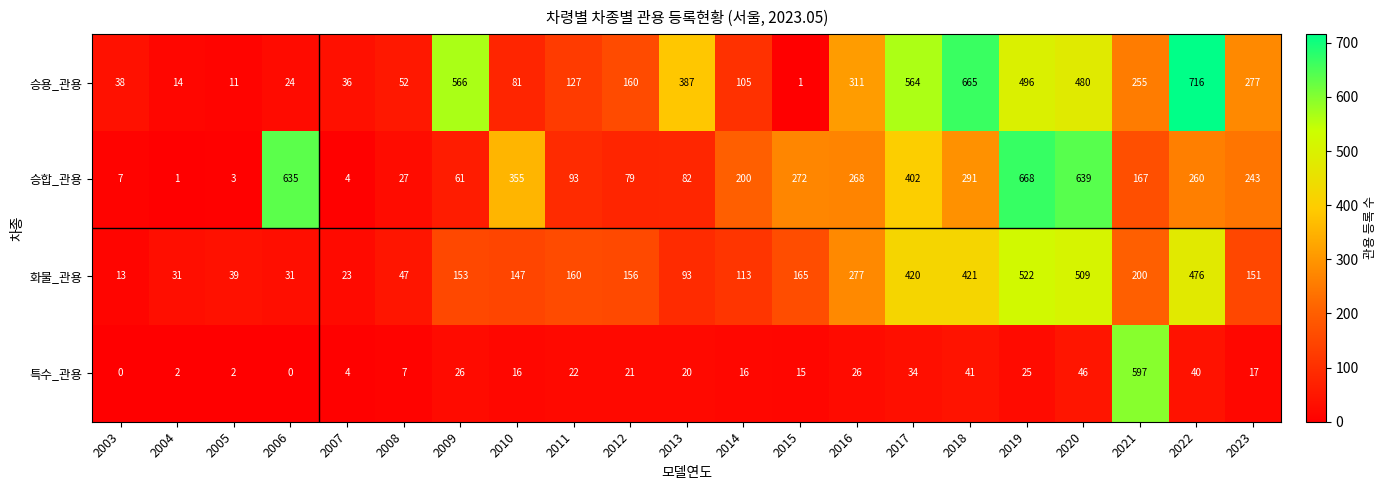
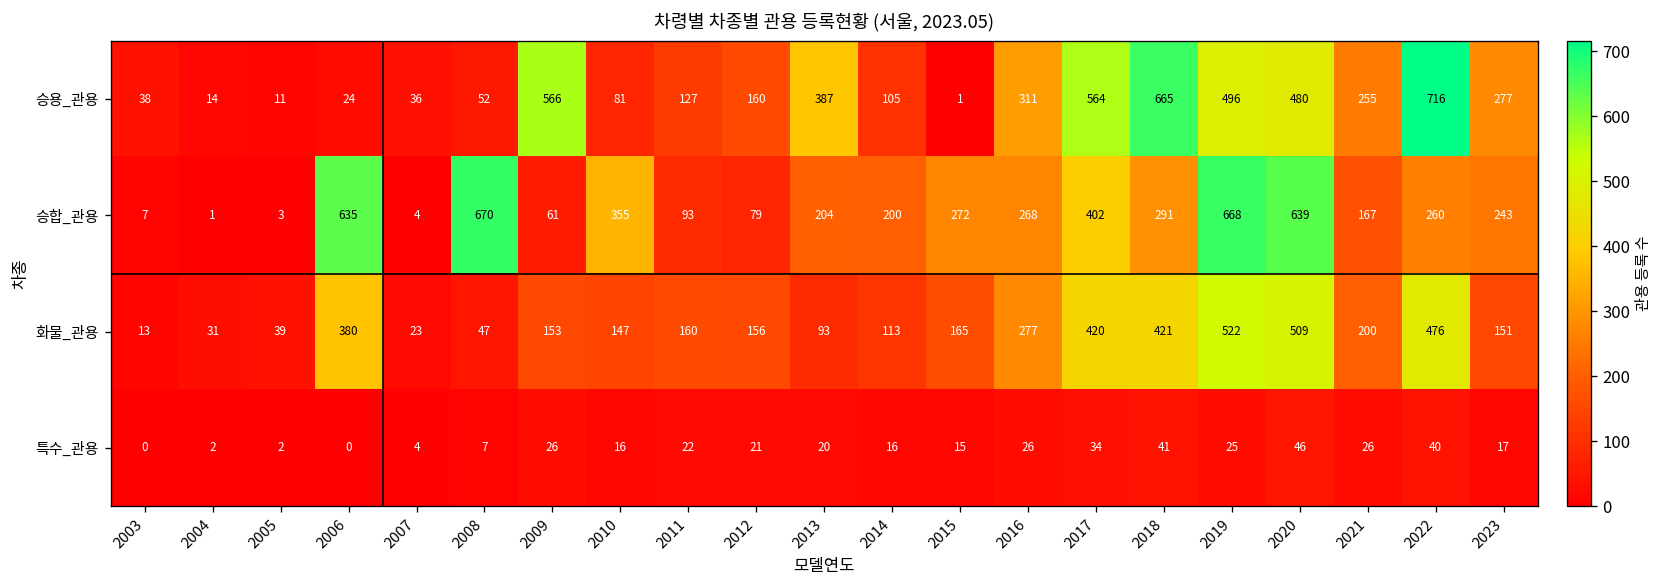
승합_관용, 2008: 27 -> 670
승합_관용, 2013: 82 -> 204
화물_관용, 2006: 31 -> 380
특수_관용, 2021: 597 -> 26
